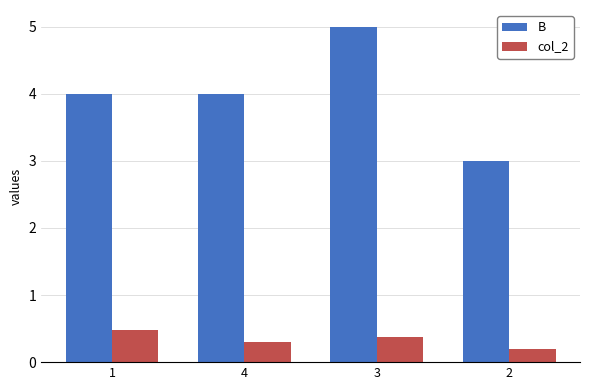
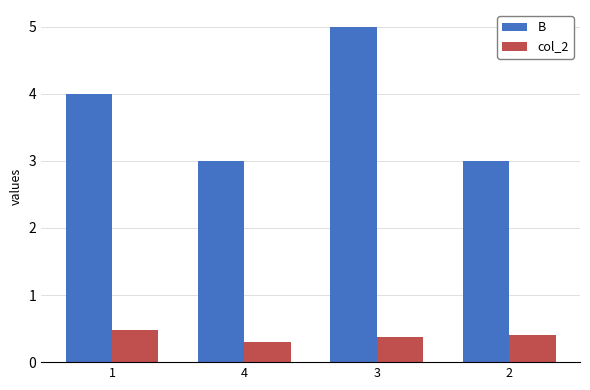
B, 4: 4 -> 3
col_2, 2: 0.2 -> 0.4
